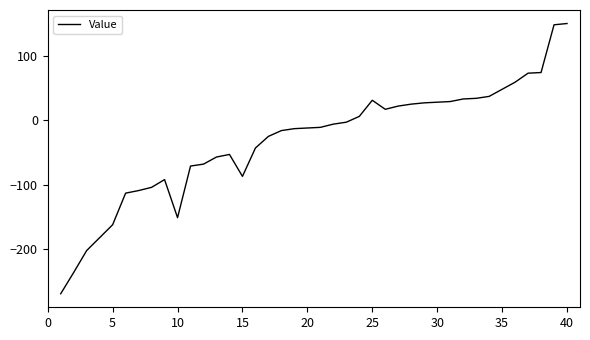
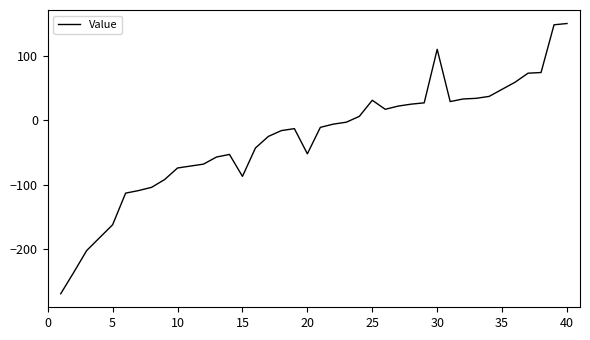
10: -150 -> -70
20: -10 -> -50
30: 30 -> 110
